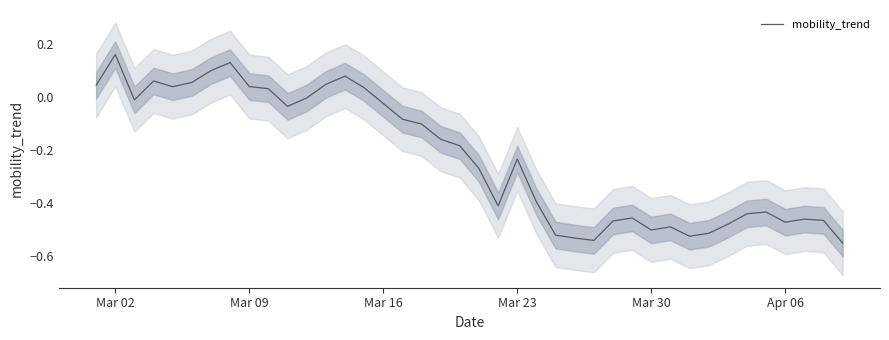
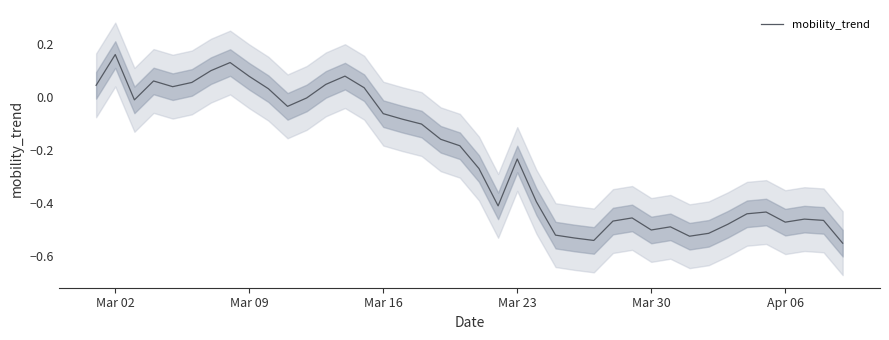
mobility_trend, Mar 09: 0.04 -> 0.08
mobility_trend, Mar 16: -0.02 -> -0.06
